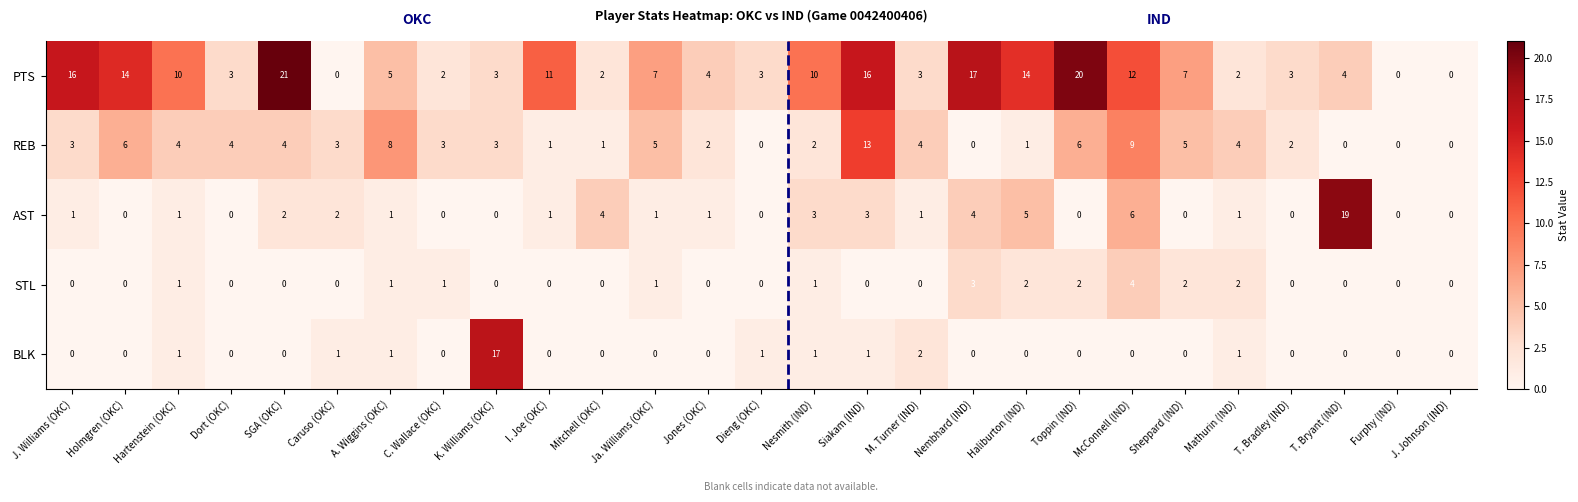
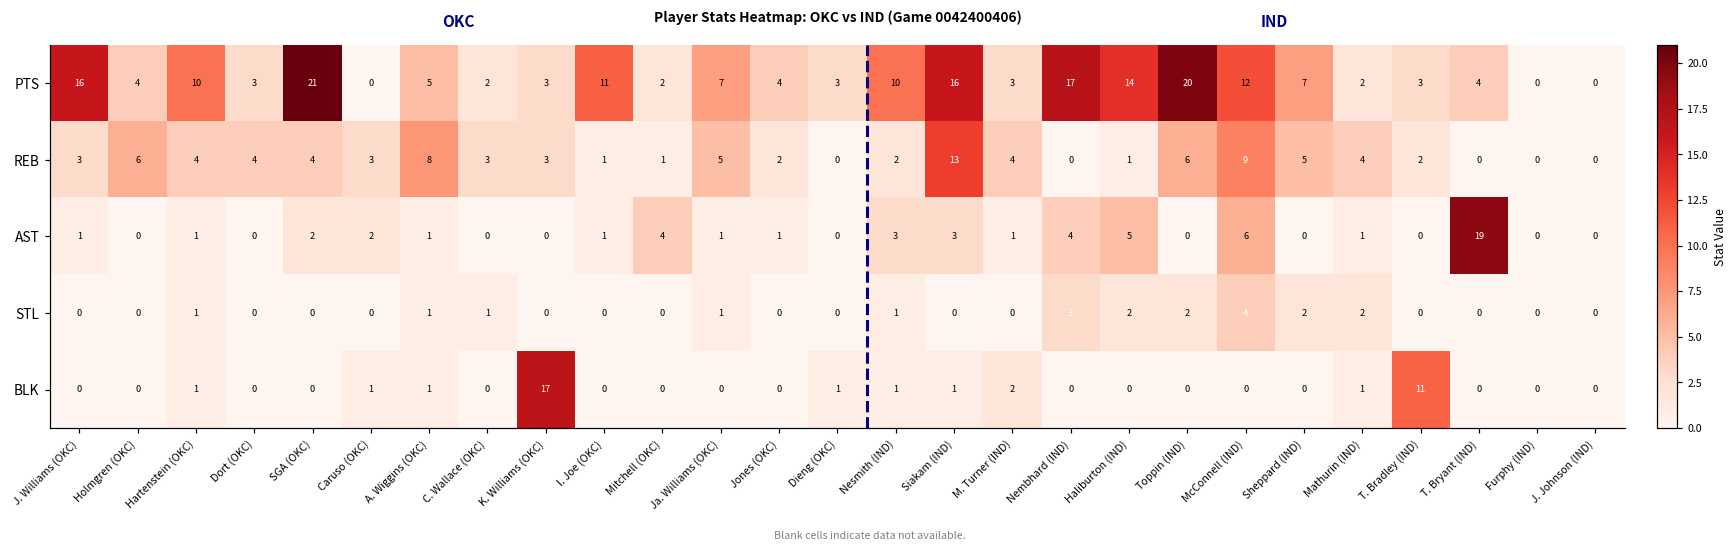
PTS, Holmgren (OKC): 14 -> 4
BLK, T. Bradley (IND): 0 -> 11
